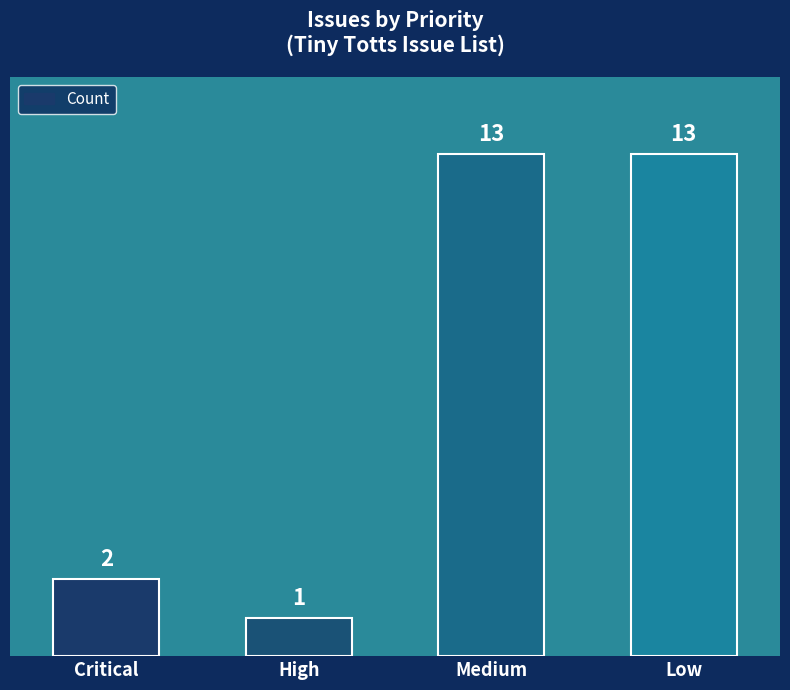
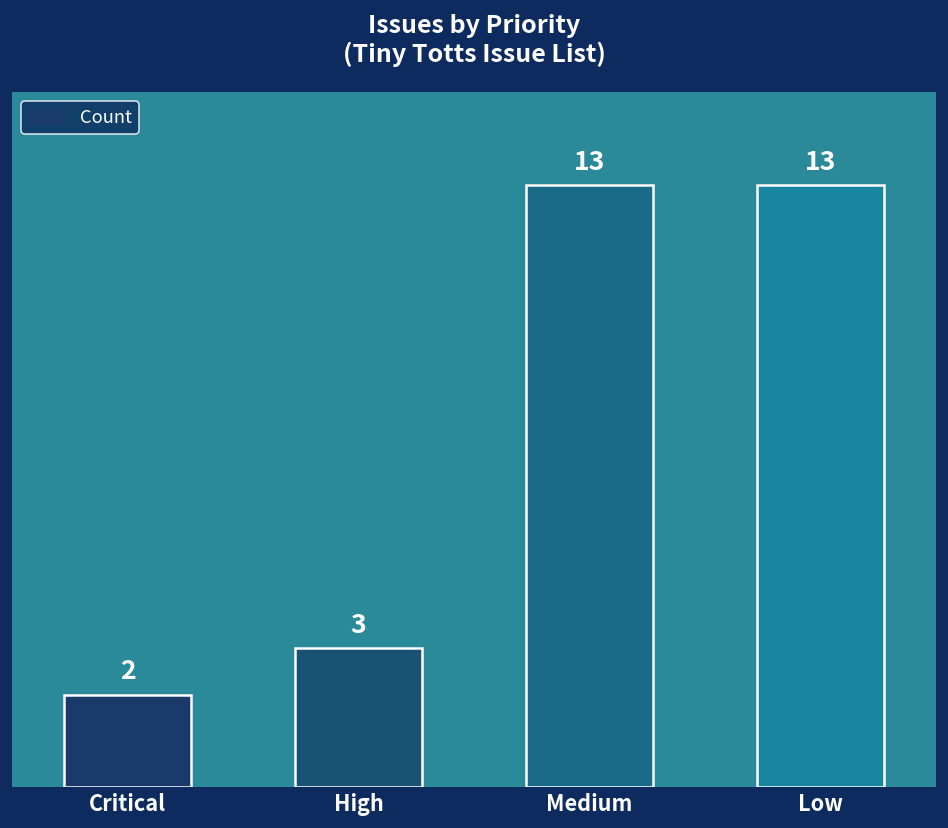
High: 1 -> 3
